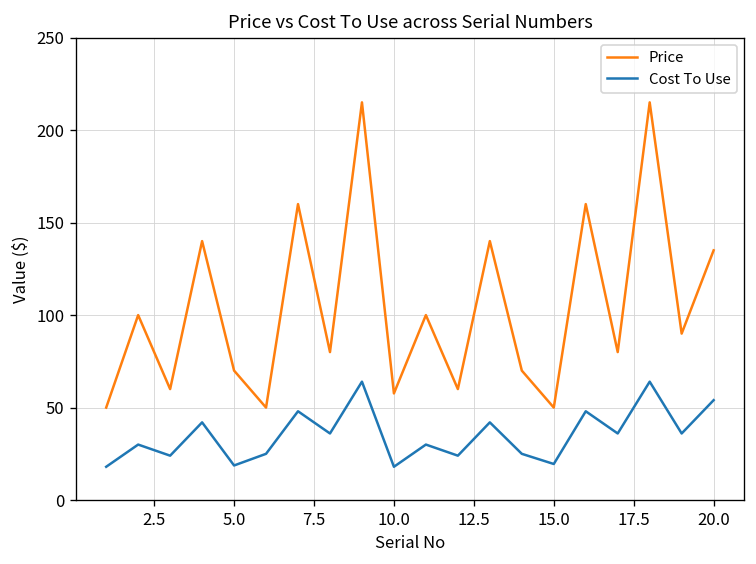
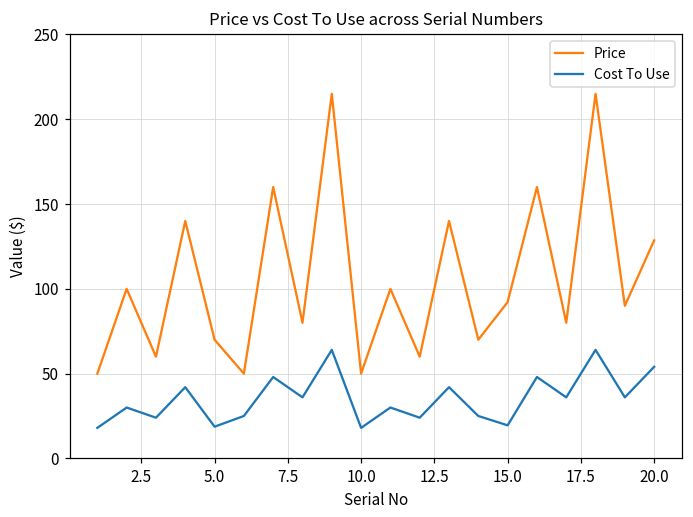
Price, 10.0: 58 -> 50
Price, 15.0: 50 -> 92
Price, 20.0: 135 -> 129
